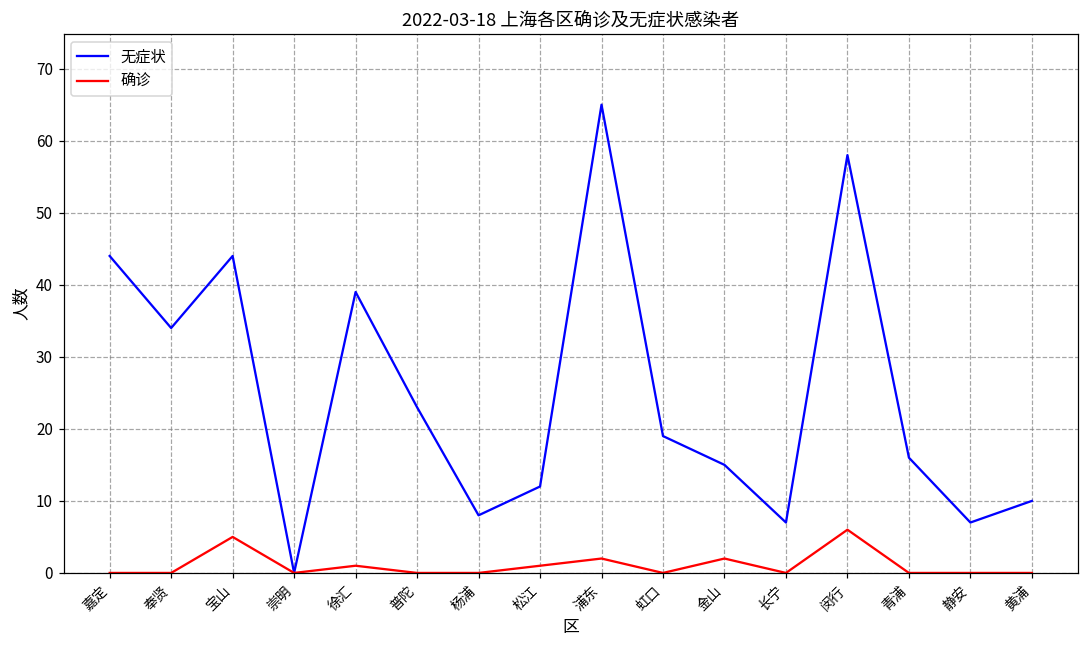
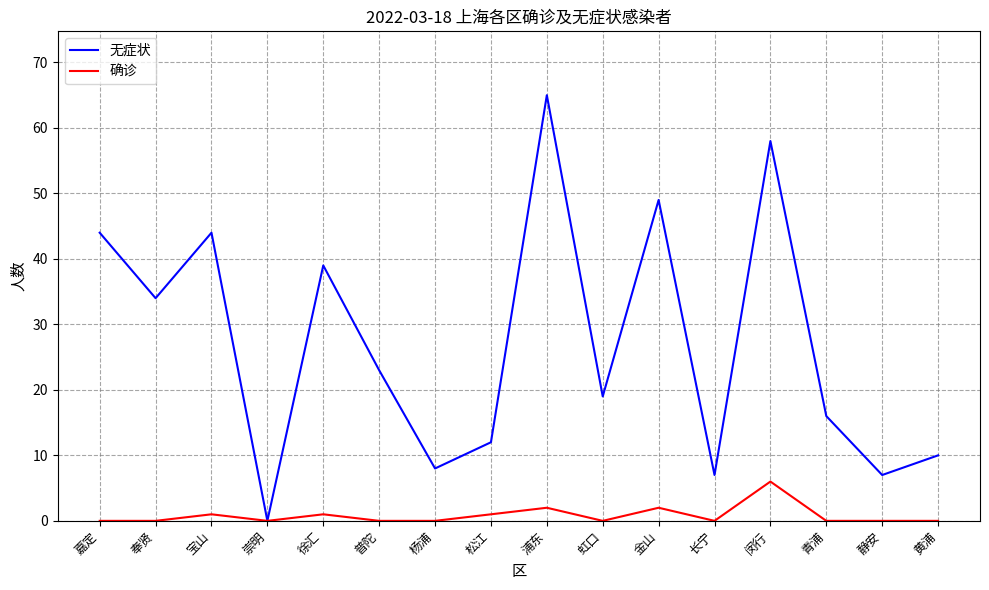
确诊, 宝山: 5 -> 1
无症状, 金山: 15 -> 49
